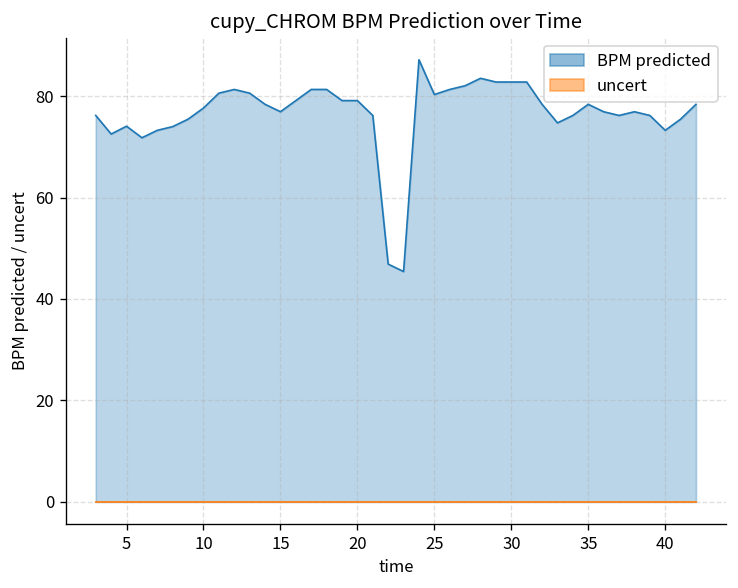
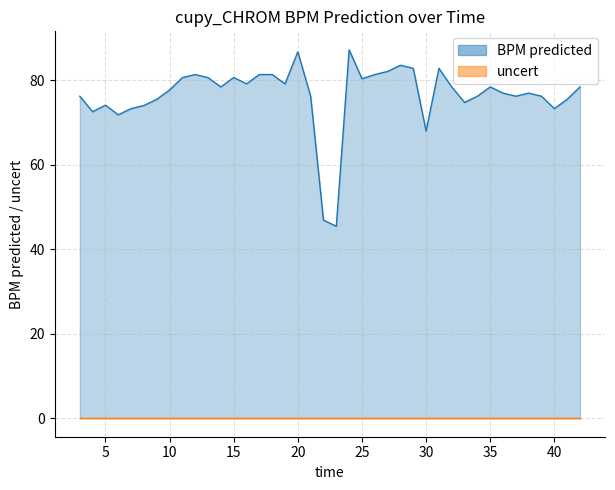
BPM predicted, 15: 77 -> 81
BPM predicted, 20: 79 -> 87
BPM predicted, 30: 83 -> 68
